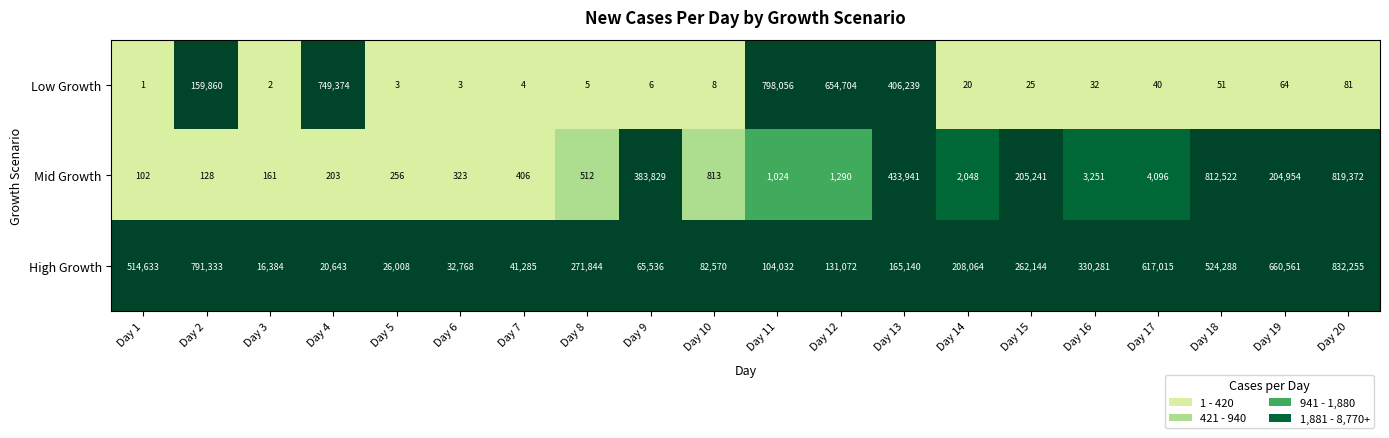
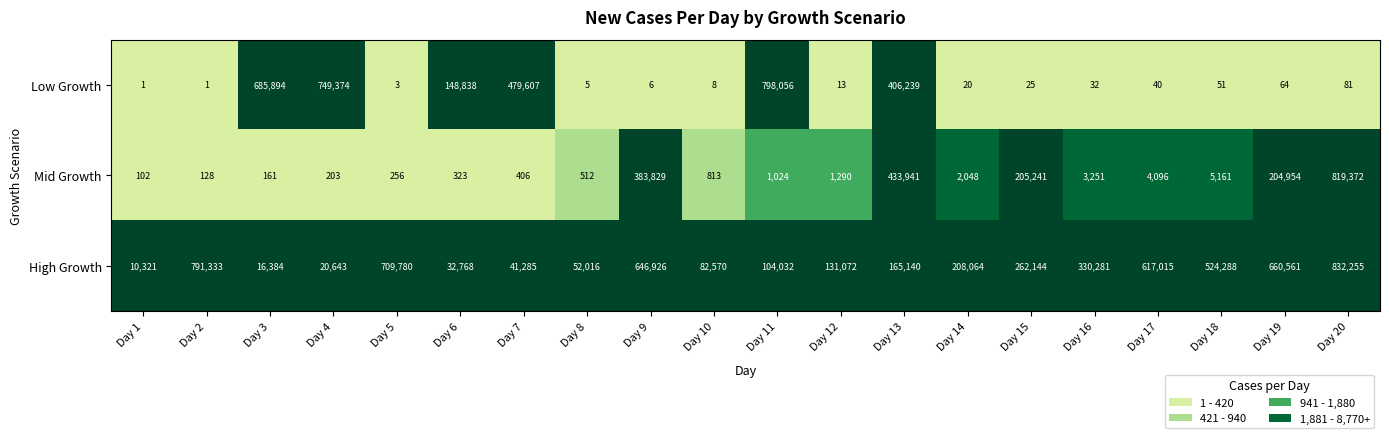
Low Growth, Day 2: 159,860 -> 1
Low Growth, Day 3: 2 -> 685,894
Low Growth, Day 6: 3 -> 148,838
Low Growth, Day 7: 4 -> 479,607
Low Growth, Day 12: 654,704 -> 13
Mid Growth, Day 18: 812,522 -> 5,161
High Growth, Day 1: 514,633 -> 10,321
High Growth, Day 5: 26,008 -> 709,780
High Growth, Day 8: 271,844 -> 52,016
High Growth, Day 9: 65,536 -> 646,926
